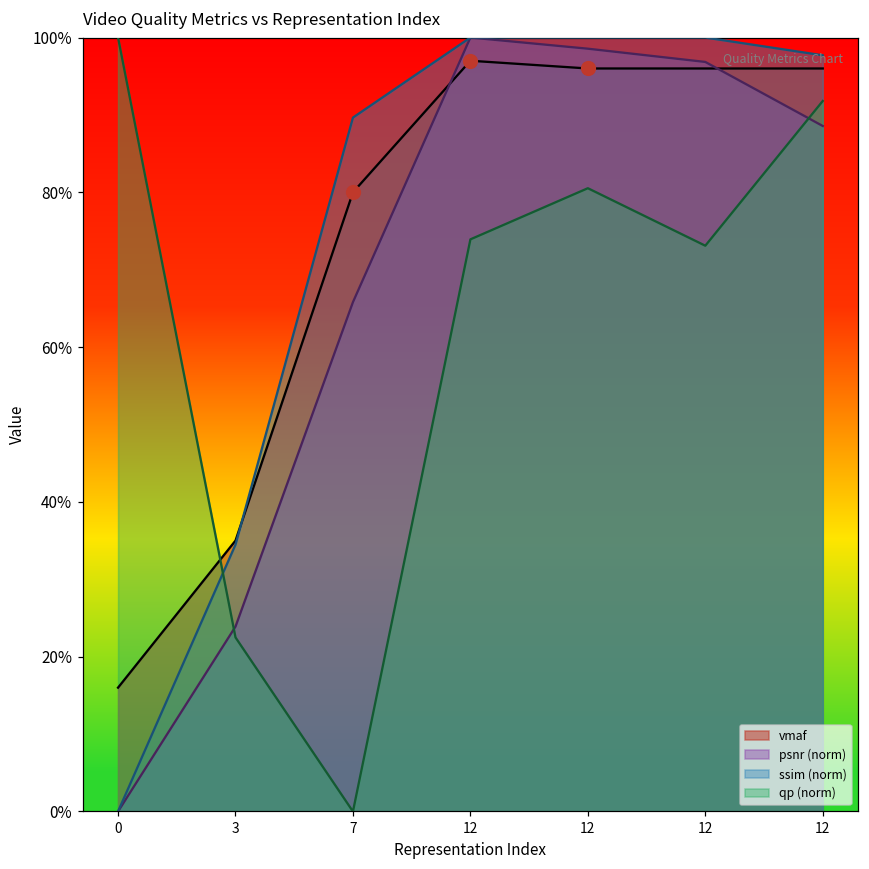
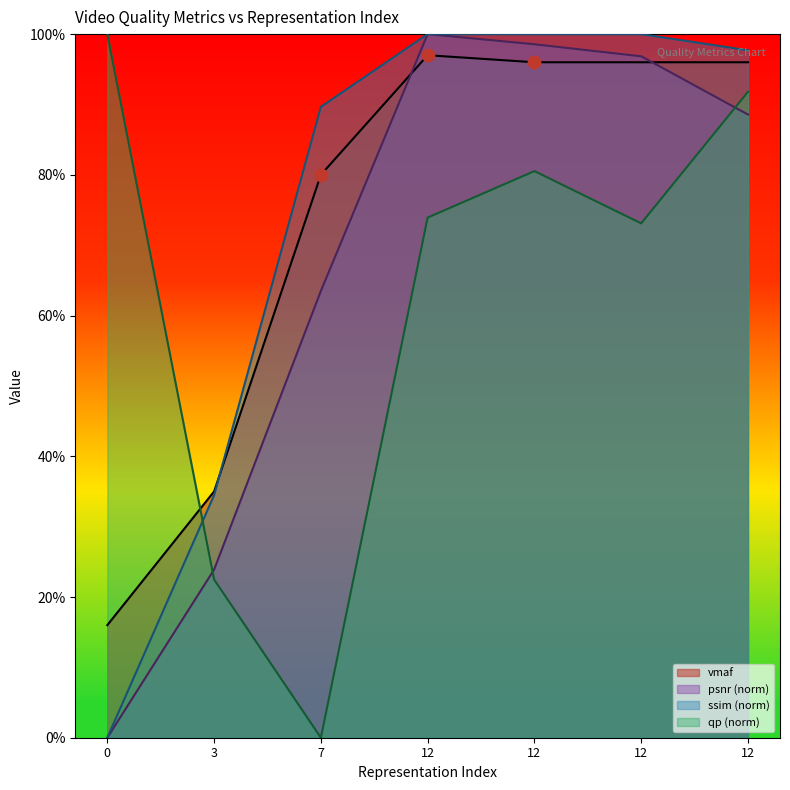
psnr (norm), 7: 66% -> 63%
